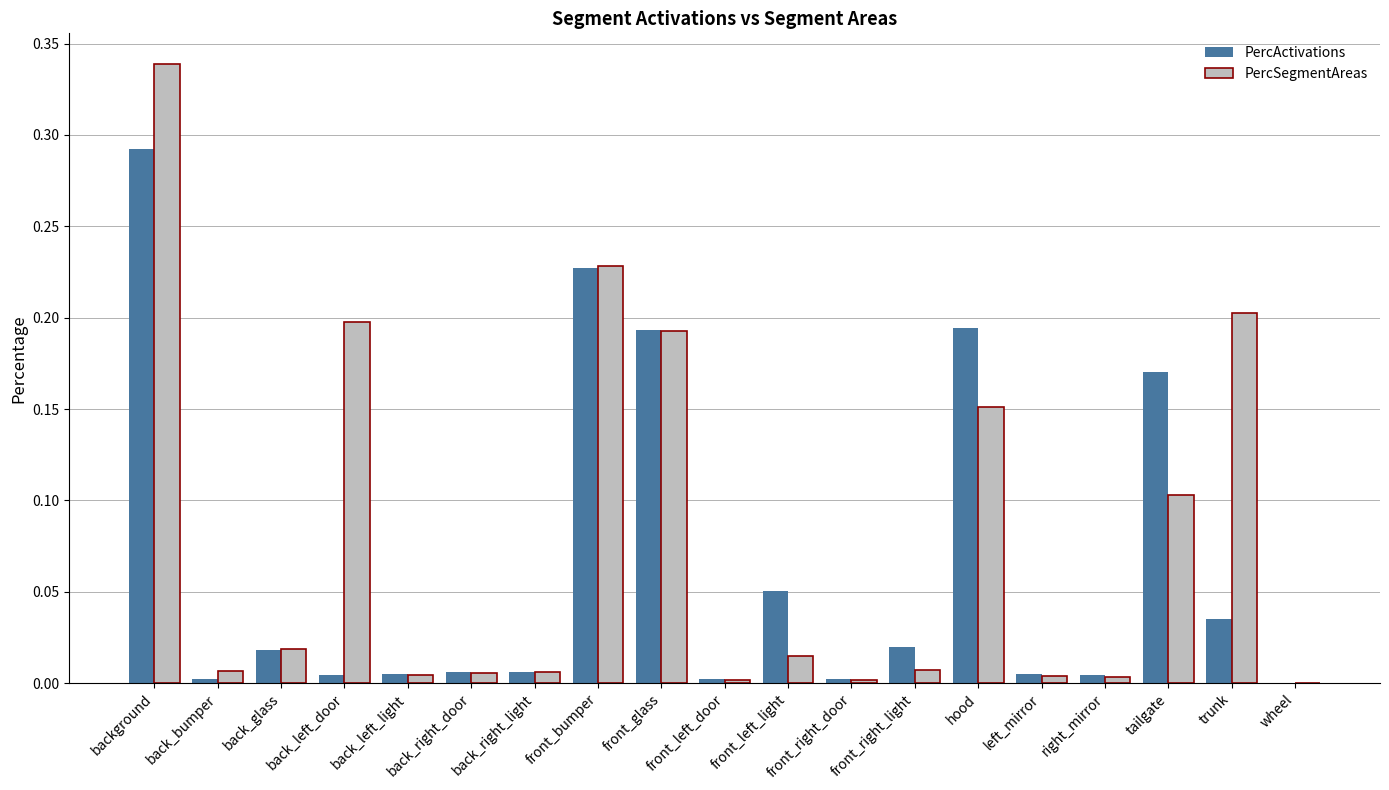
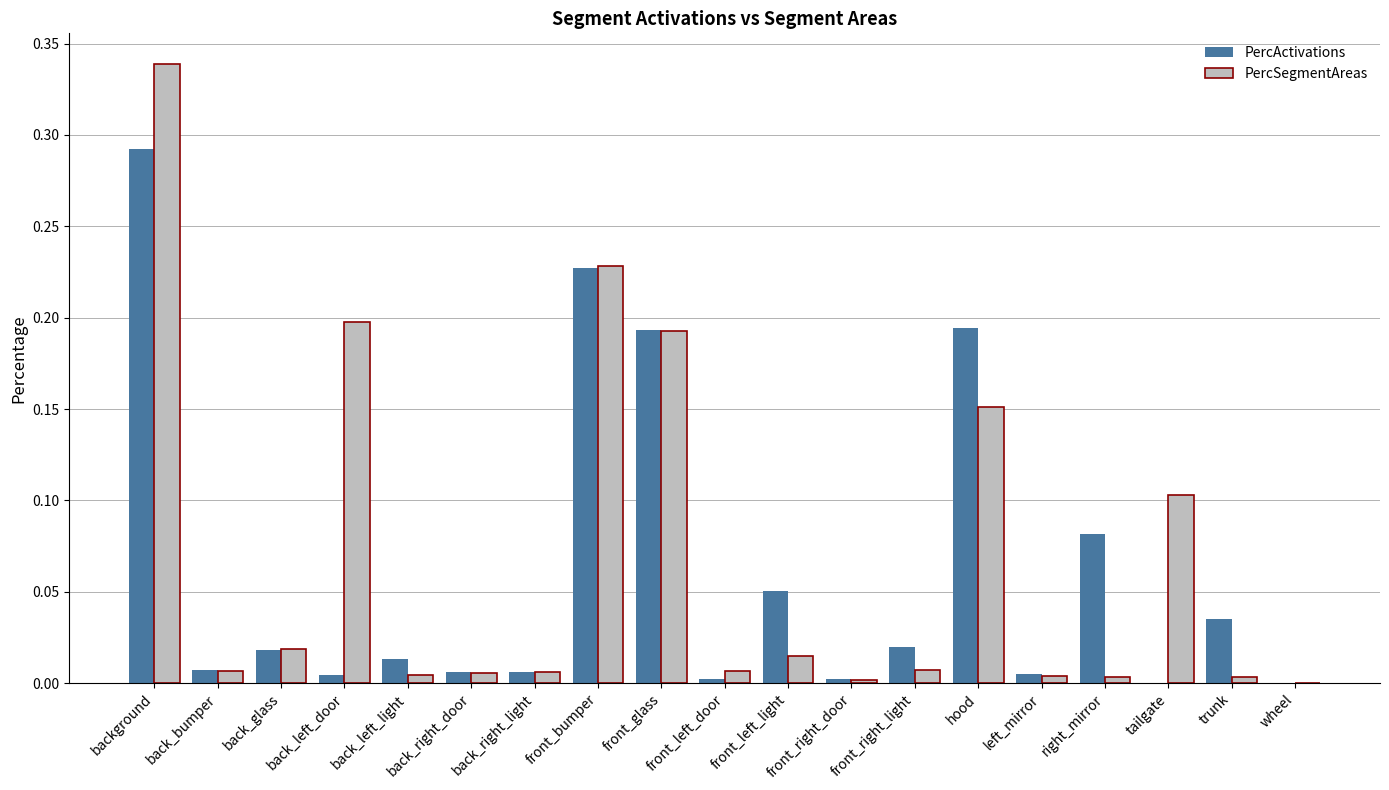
PercActivations, back_bumper: 0.002 -> 0.007
PercActivations, back_left_light: 0.005 -> 0.013
PercSegmentAreas, front_left_door: 0.002 -> 0.007
PercActivations, right_mirror: 0.004 -> 0.082
PercActivations, tailgate: 0.170 -> 0.000
PercSegmentAreas, trunk: 0.202 -> 0.004
